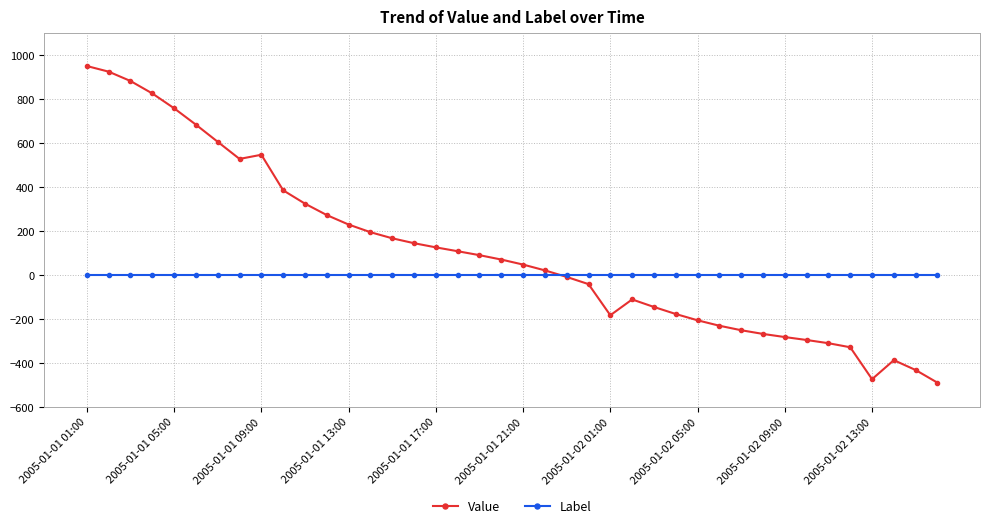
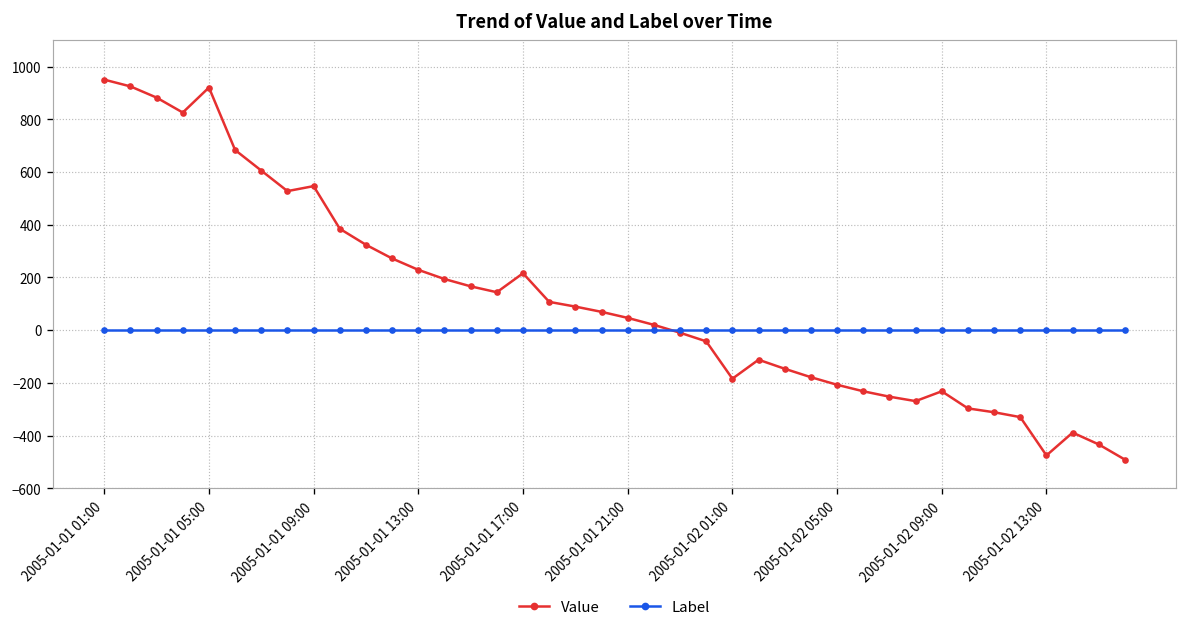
Value, 2005-01-01 05:00: 760 -> 920
Value, 2005-01-01 17:00: 120 -> 220
Value, 2005-01-02 09:00: -280 -> -230
